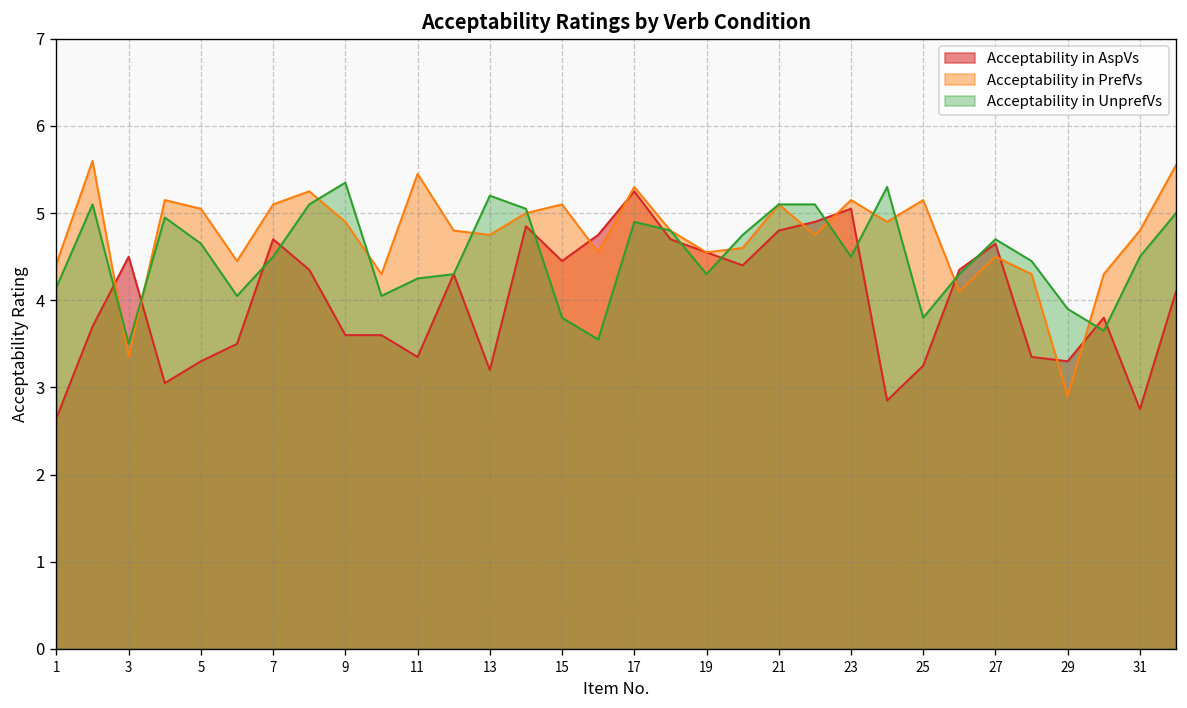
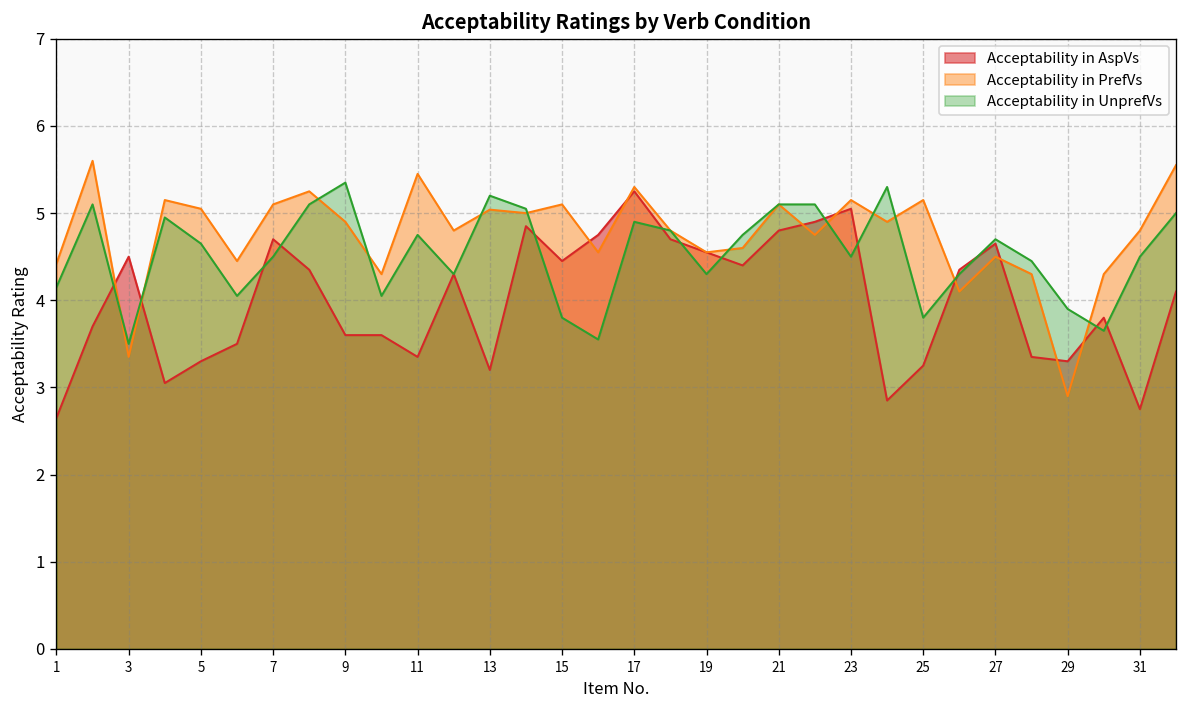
Acceptability in UnprefVs, 11: 4.3 -> 4.8
Acceptability in PrefVs, 13: 4.8 -> 5.0
